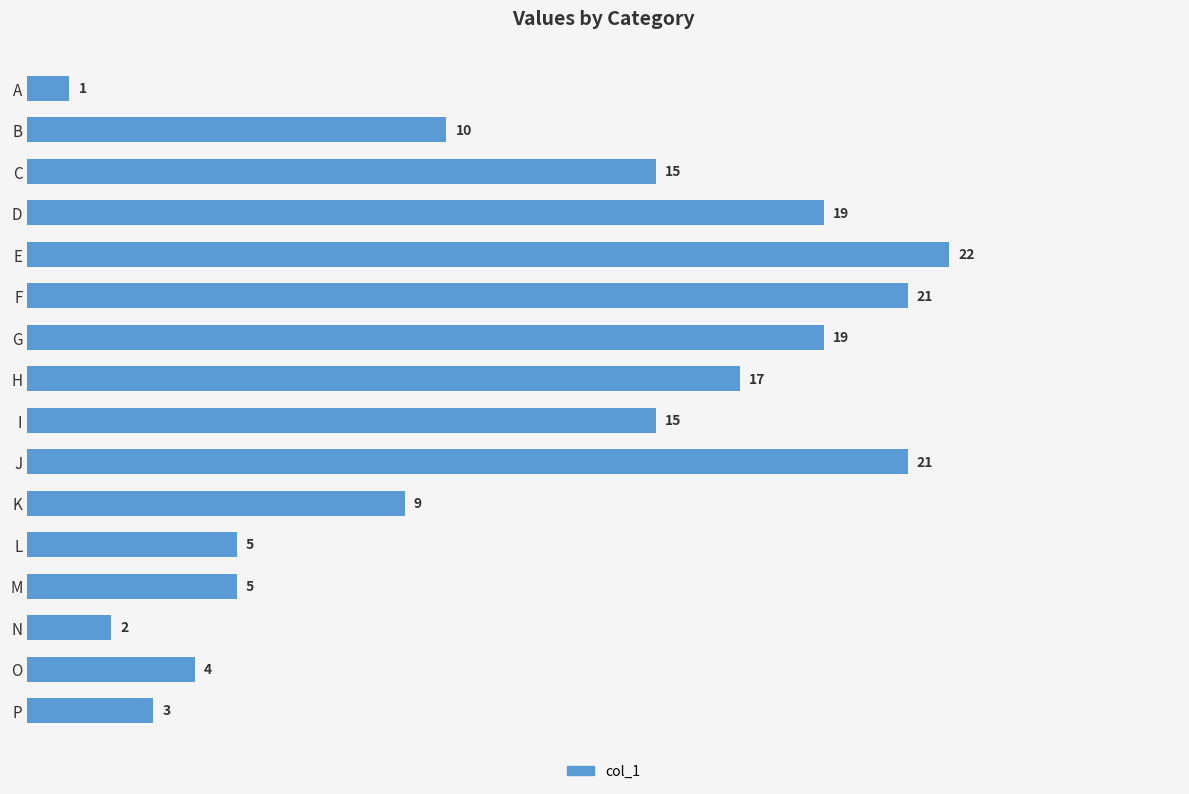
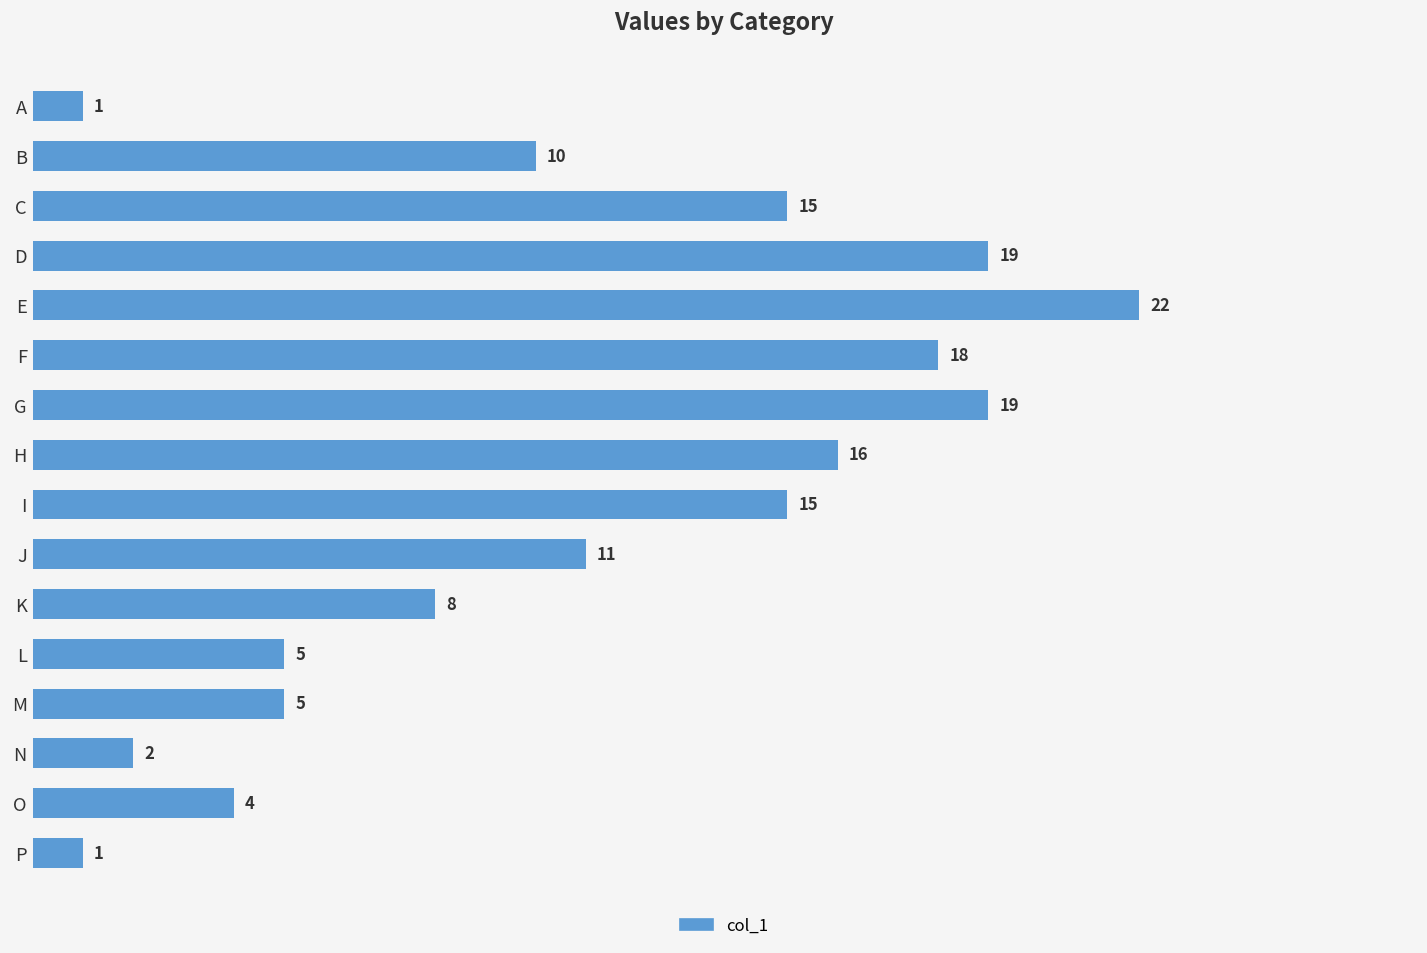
F: 21 -> 18
H: 17 -> 16
J: 21 -> 11
K: 9 -> 8
P: 3 -> 1
